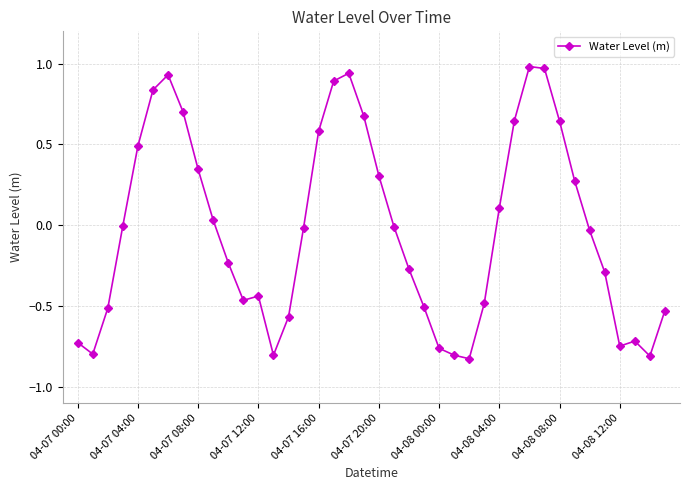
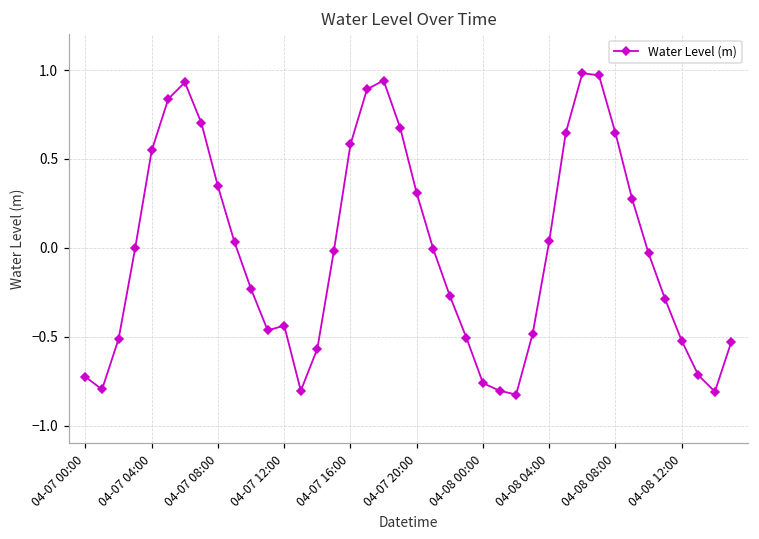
04-07 04:00: 0.49 -> 0.55
04-08 04:00: 0.11 -> 0.04
04-08 12:00: -0.75 -> -0.52
